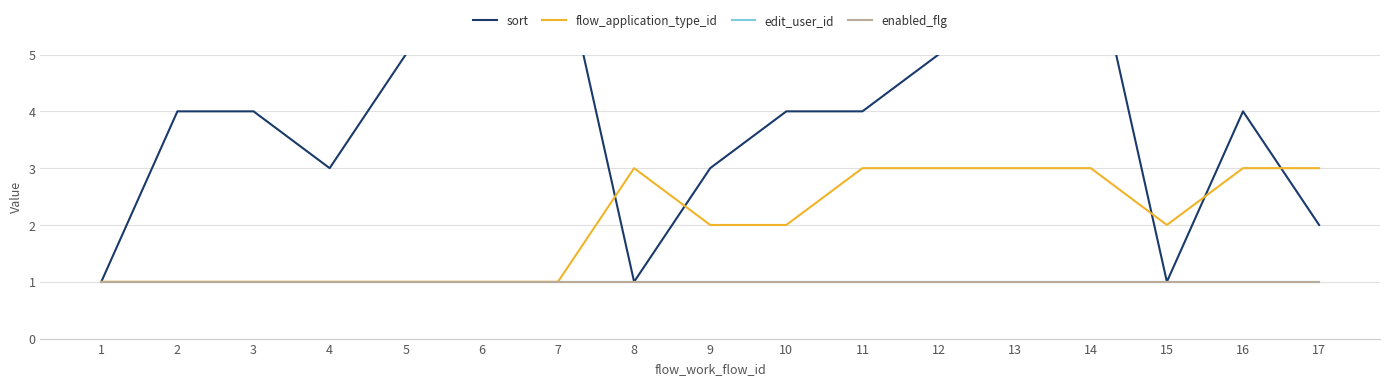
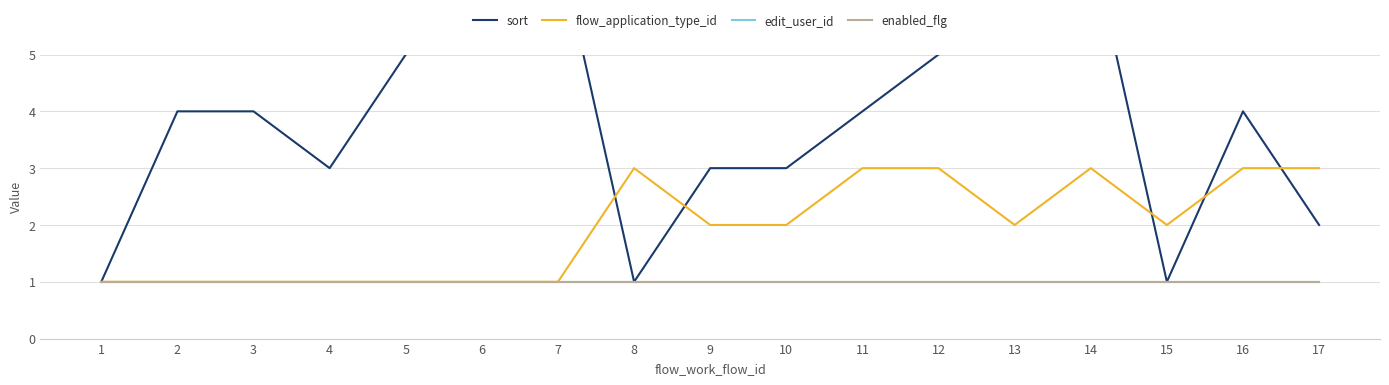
sort, 10: 4 -> 3
flow_application_type_id, 13: 3 -> 2
